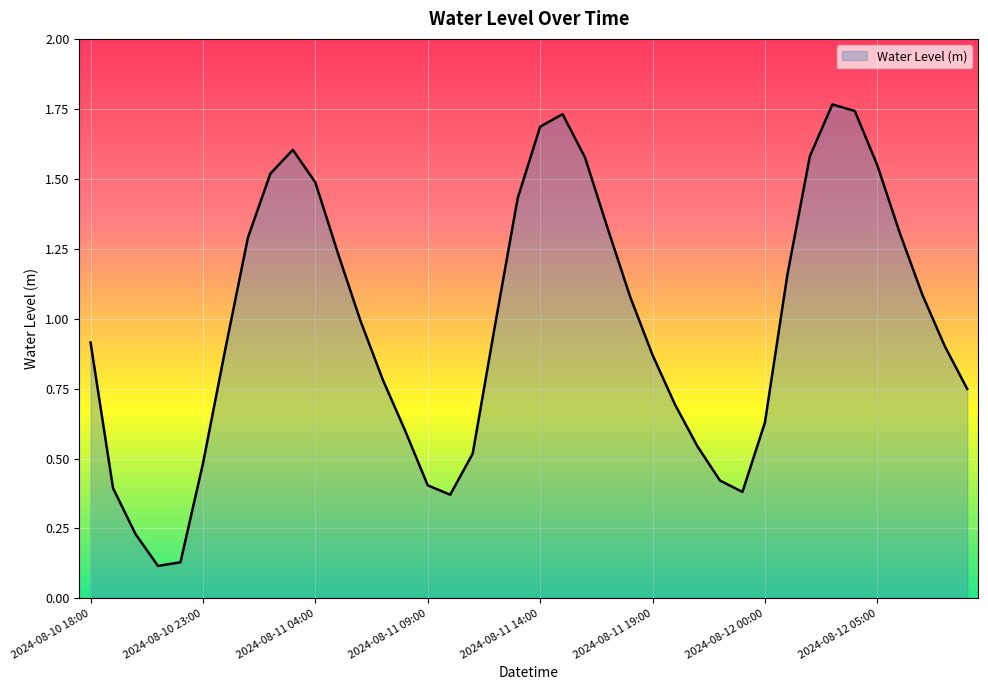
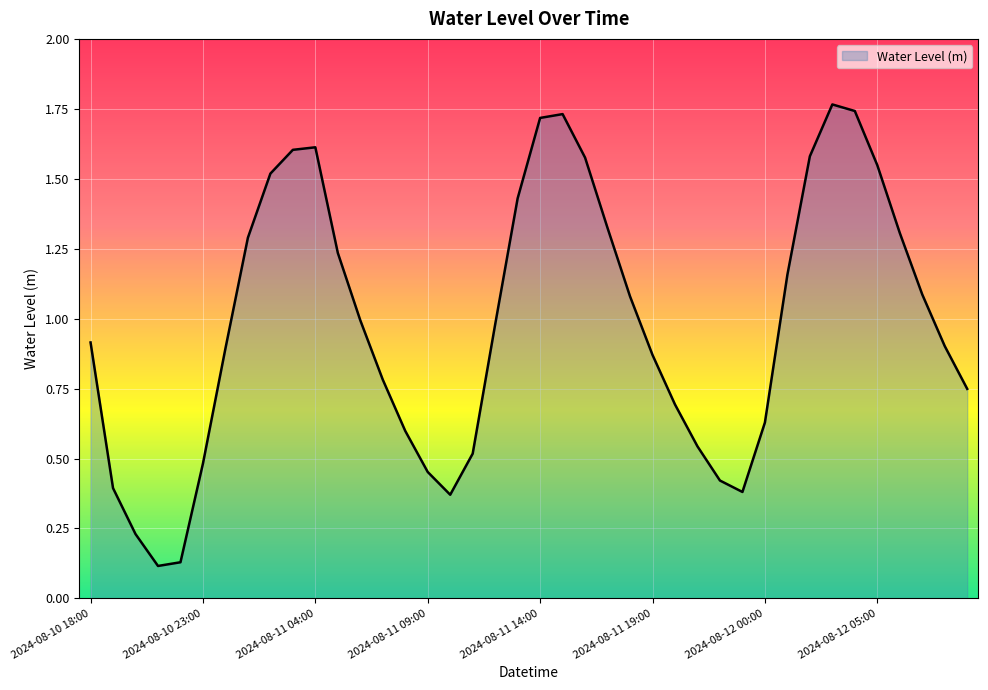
2024-08-11 04:00: 1.49 -> 1.61
2024-08-11 09:00: 0.40 -> 0.45
2024-08-11 14:00: 1.69 -> 1.72
